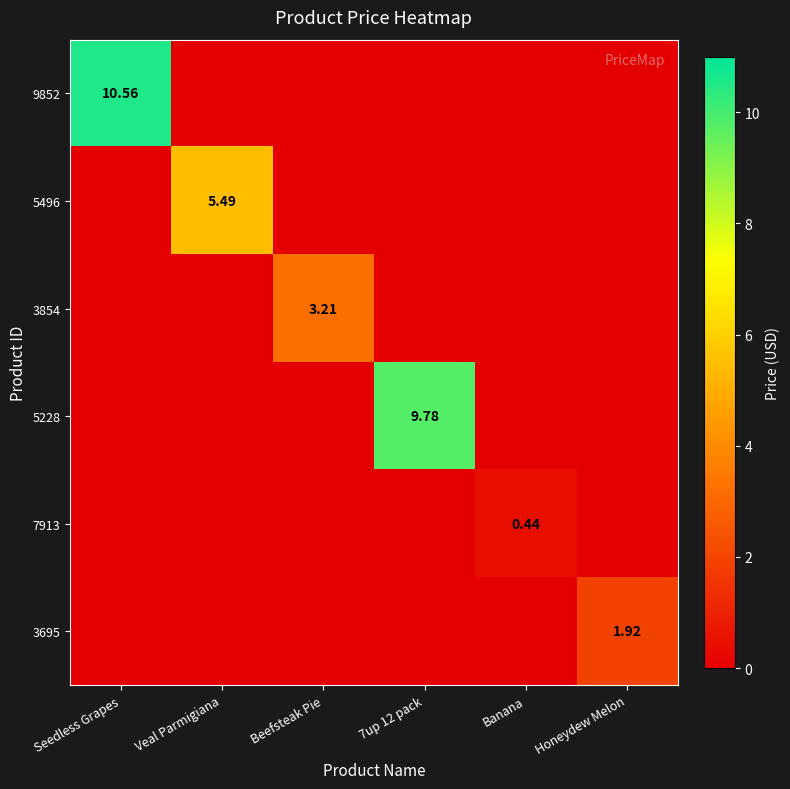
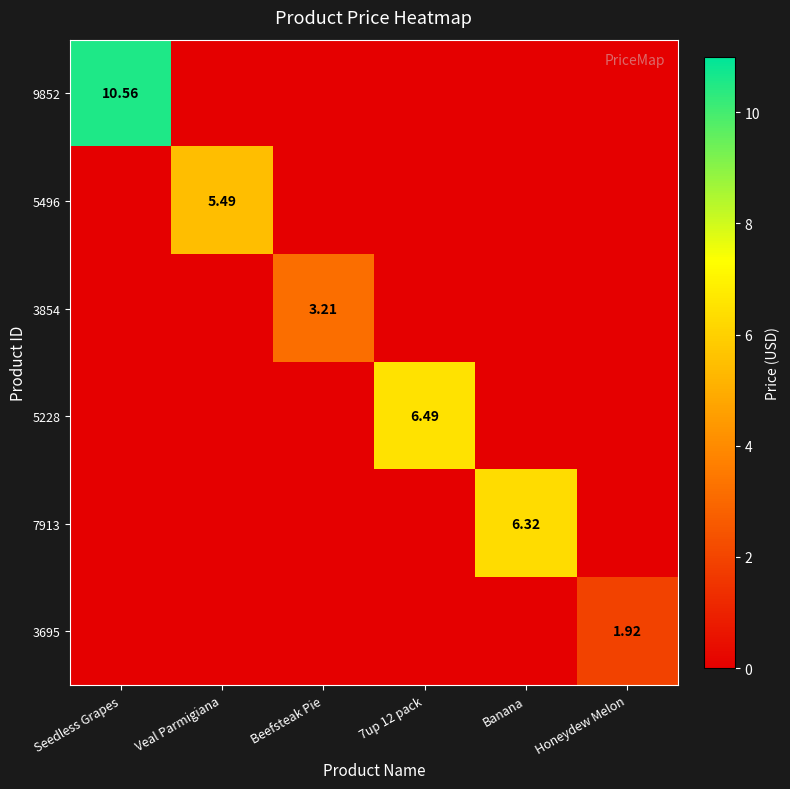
5228, 7up 12 pack: 9.78 -> 6.49
7913, Banana: 0.44 -> 6.32
